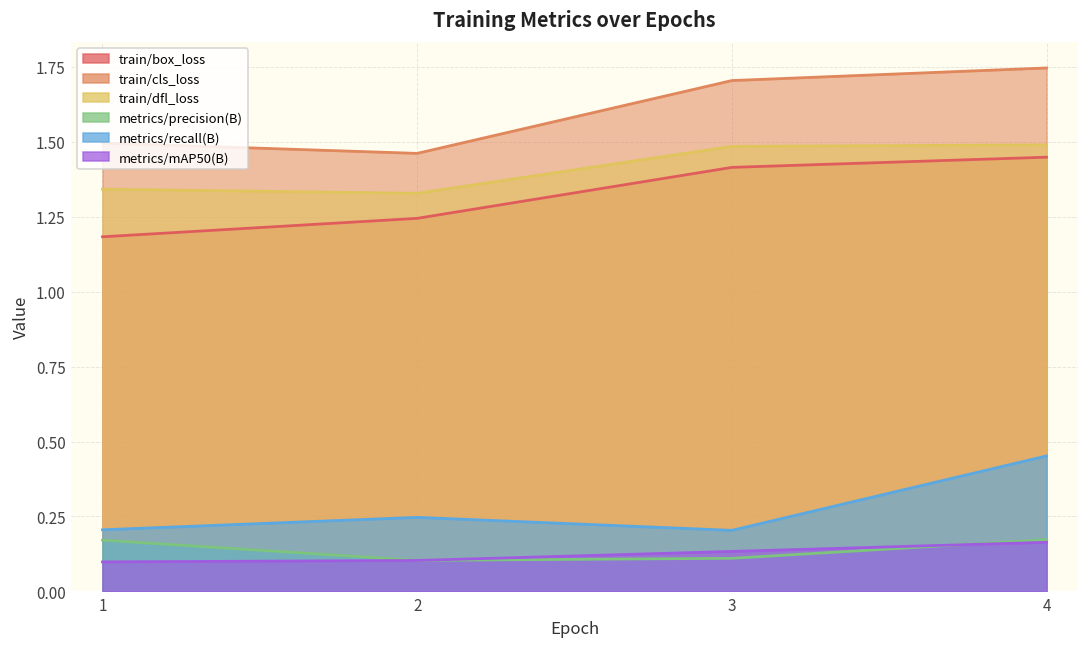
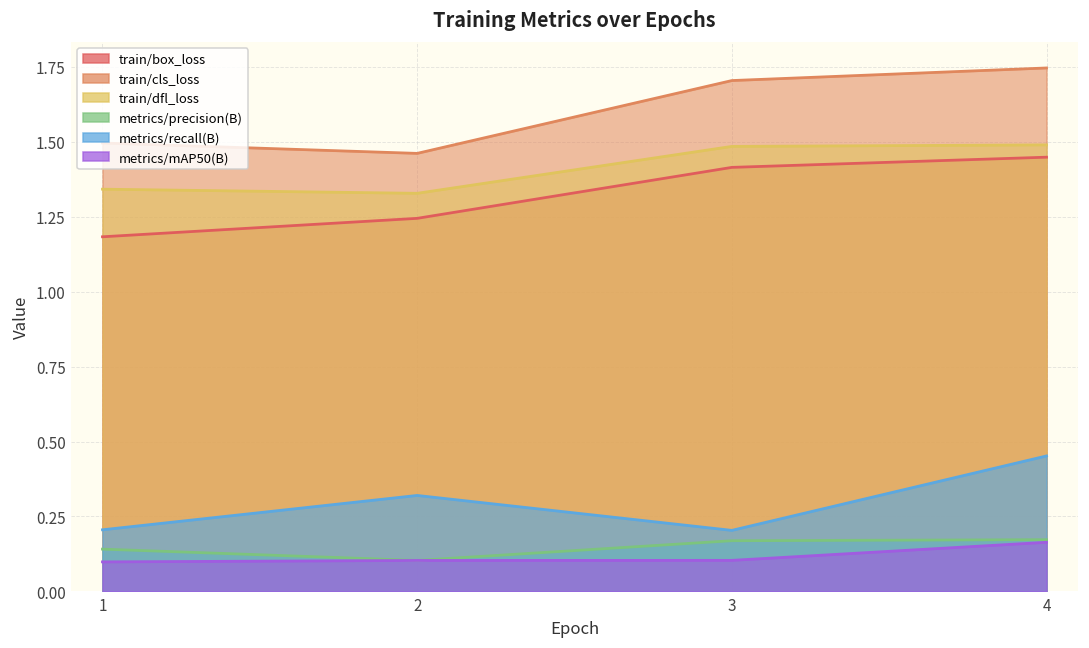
metrics/precision(B), 1: 0.17 -> 0.14
metrics/recall(B), 2: 0.25 -> 0.32
metrics/precision(B), 3: 0.11 -> 0.17
metrics/mAP50(B), 3: 0.13 -> 0.10
